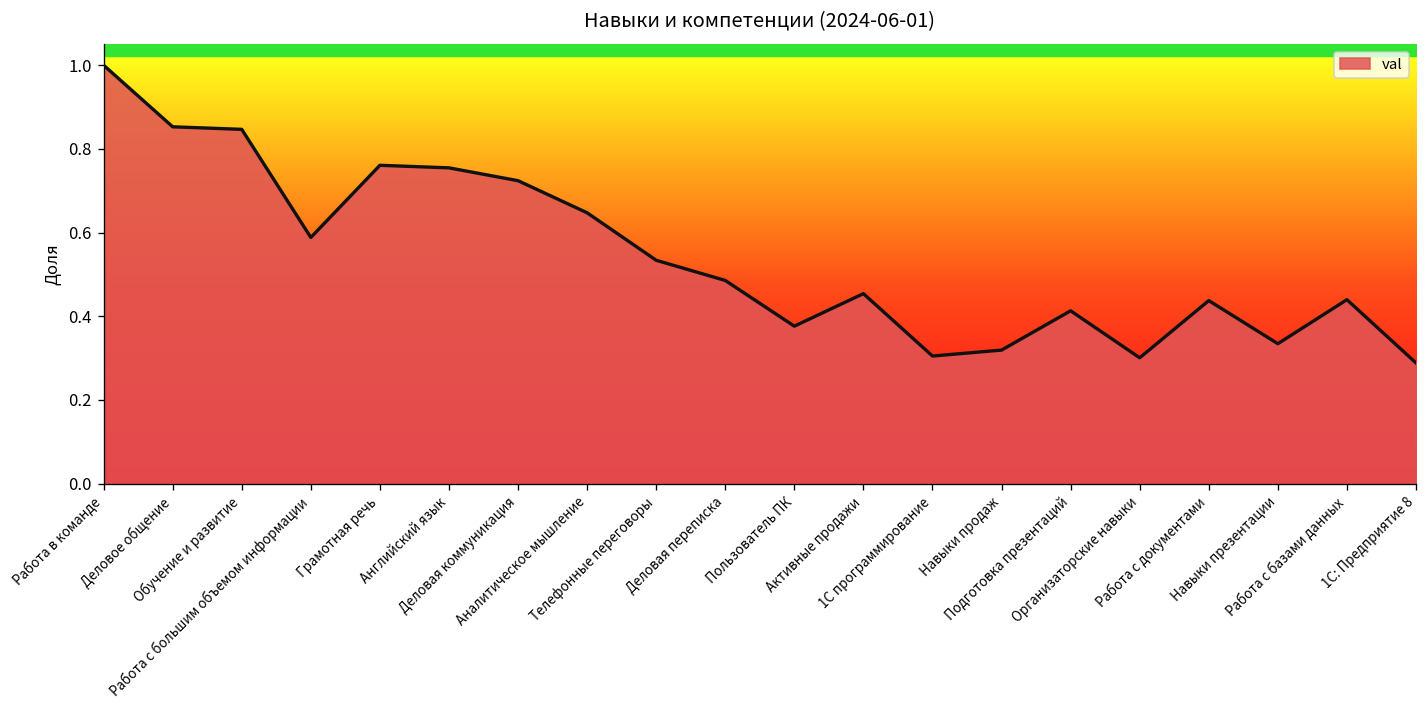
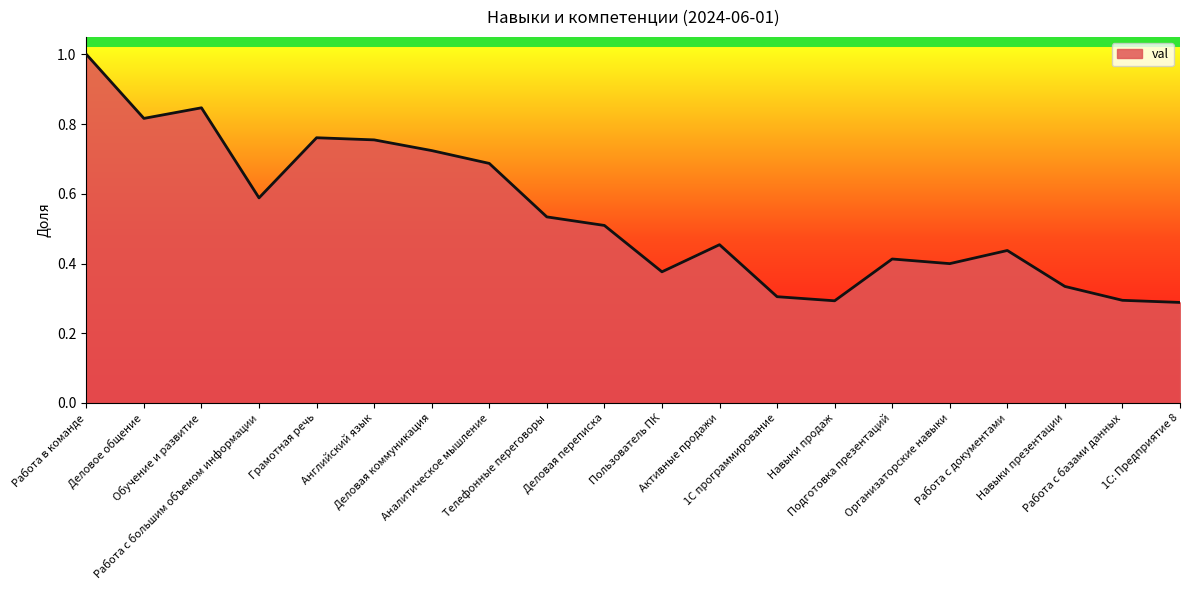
Деловое общение: 0.85 -> 0.82
Аналитическое мышление: 0.65 -> 0.69
Деловая переписка: 0.49 -> 0.51
Навыки продаж: 0.32 -> 0.29
Организаторские навыки: 0.30 -> 0.40
Работа с базами данных: 0.44 -> 0.29
